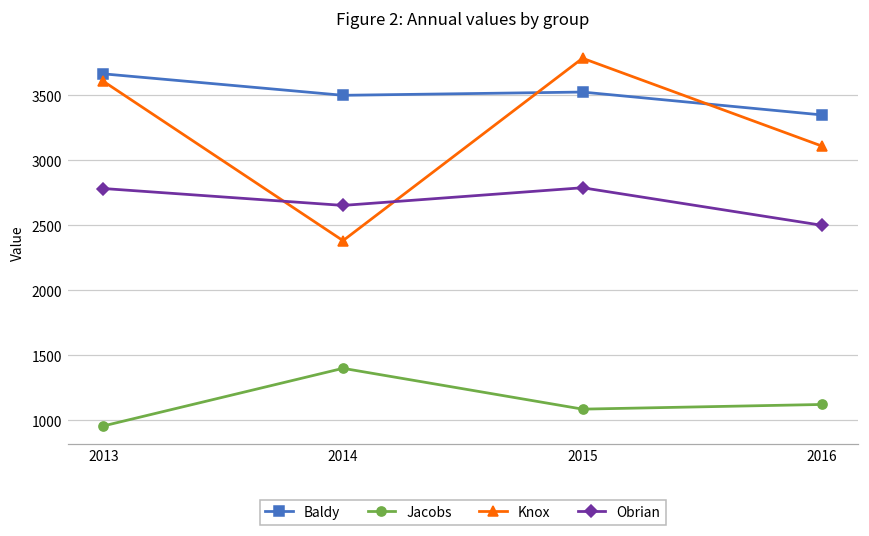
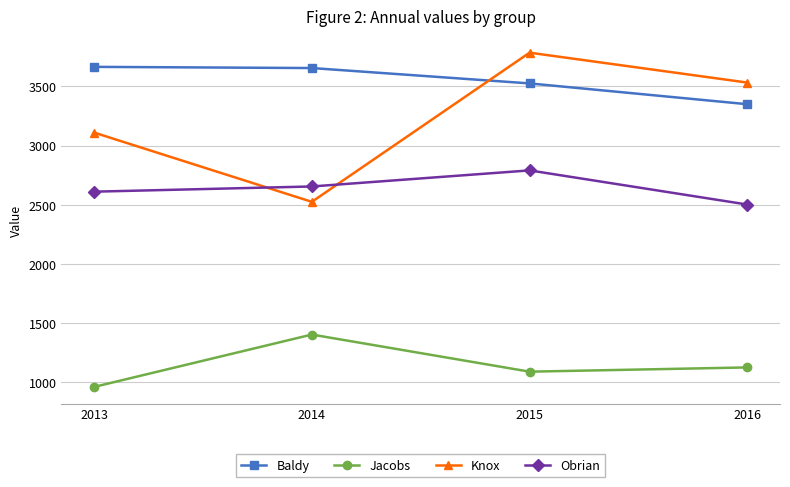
Knox, 2013: 3610 -> 3110
Obrian, 2013: 2780 -> 2610
Baldy, 2014: 3500 -> 3660
Knox, 2014: 2380 -> 2520
Knox, 2016: 3110 -> 3530
